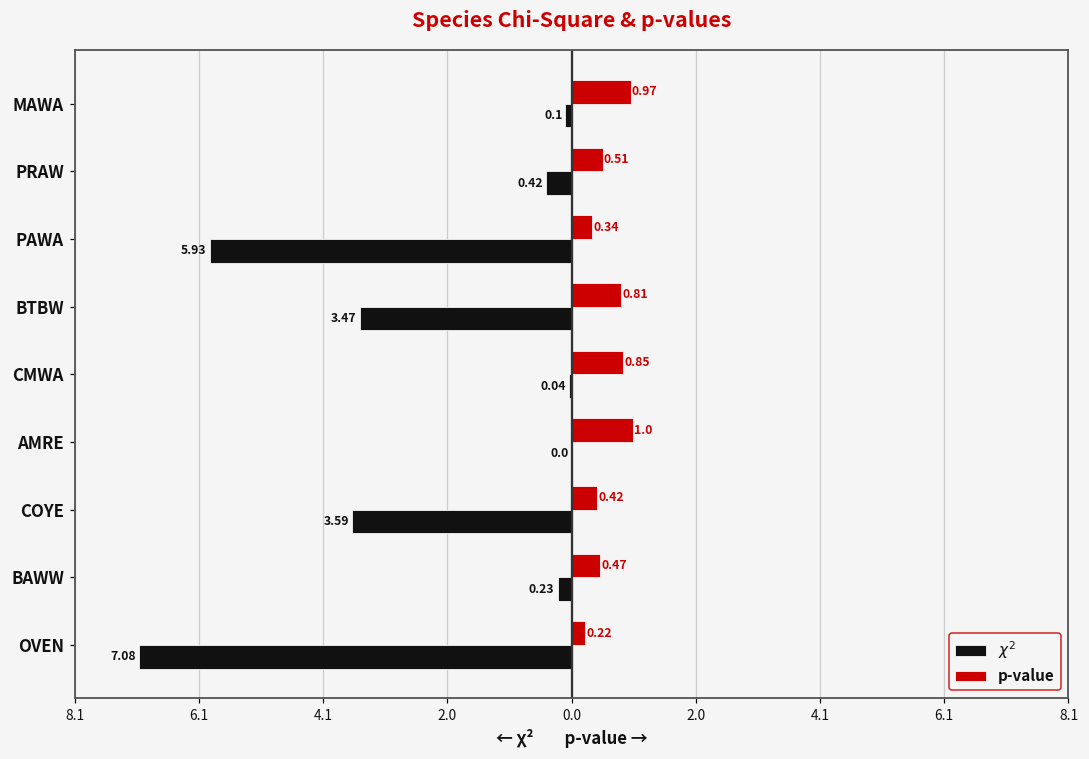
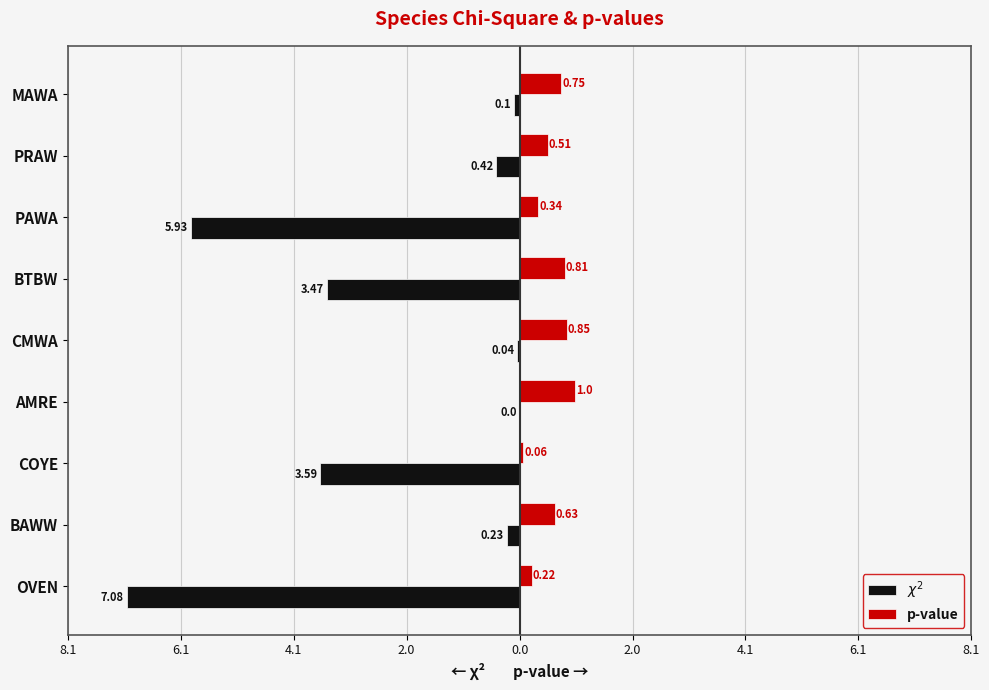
p-value, MAWA: 0.97 -> 0.75
p-value, COYE: 0.42 -> 0.06
p-value, BAWW: 0.47 -> 0.63
